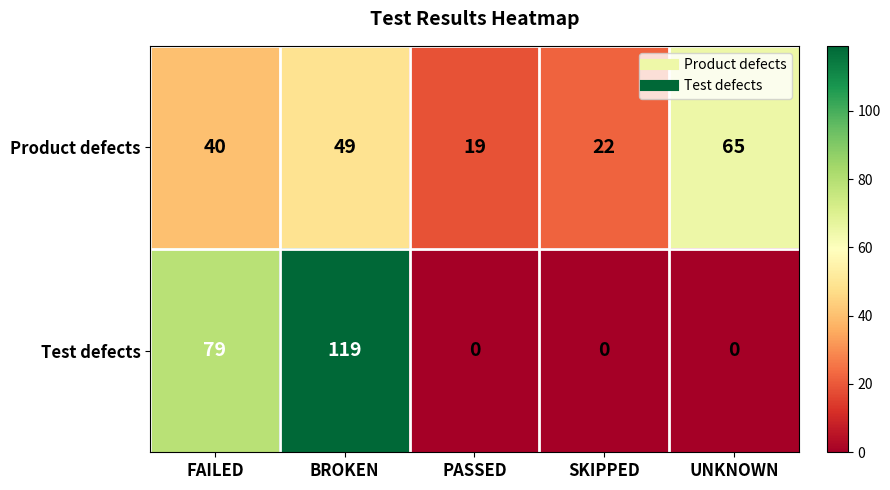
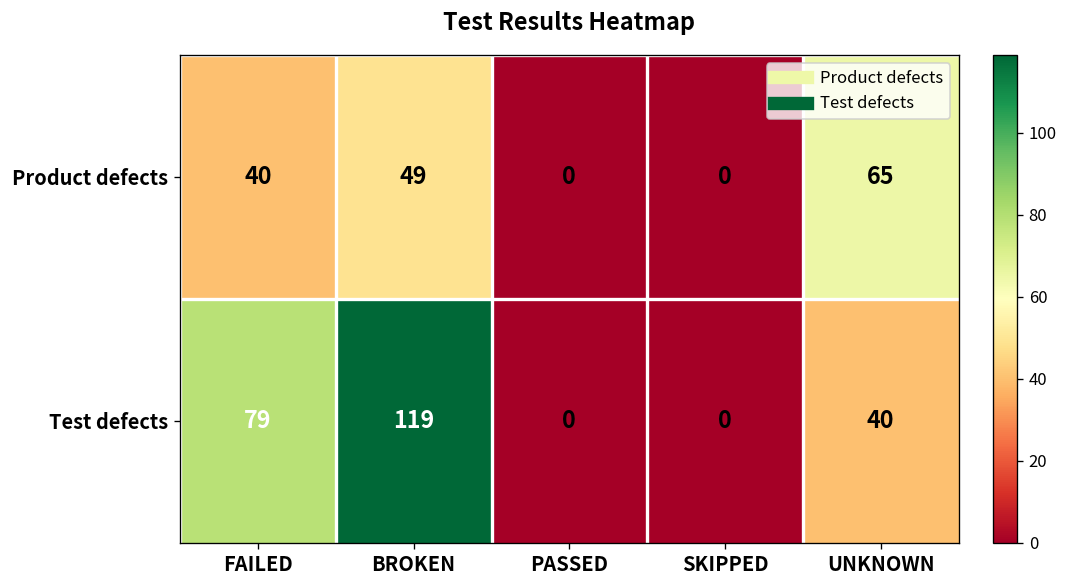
Product defects, PASSED: 19 -> 0
Product defects, SKIPPED: 22 -> 0
Test defects, UNKNOWN: 0 -> 40
